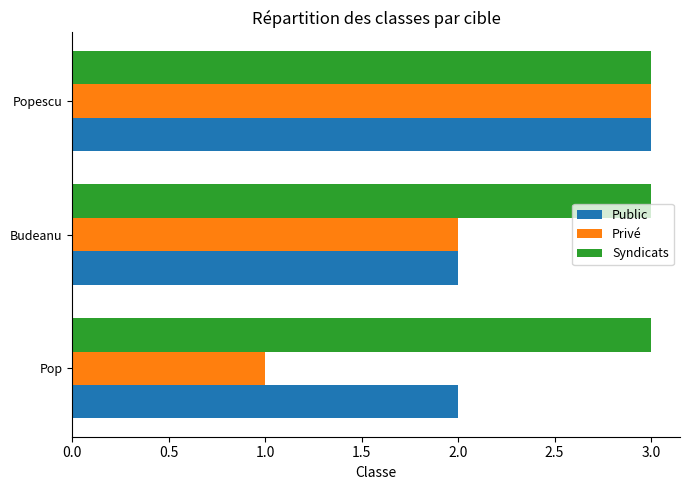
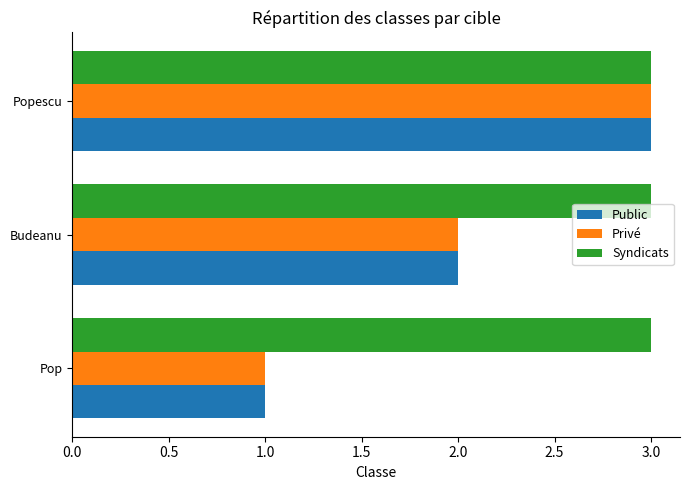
Public, Pop: 2 -> 1
